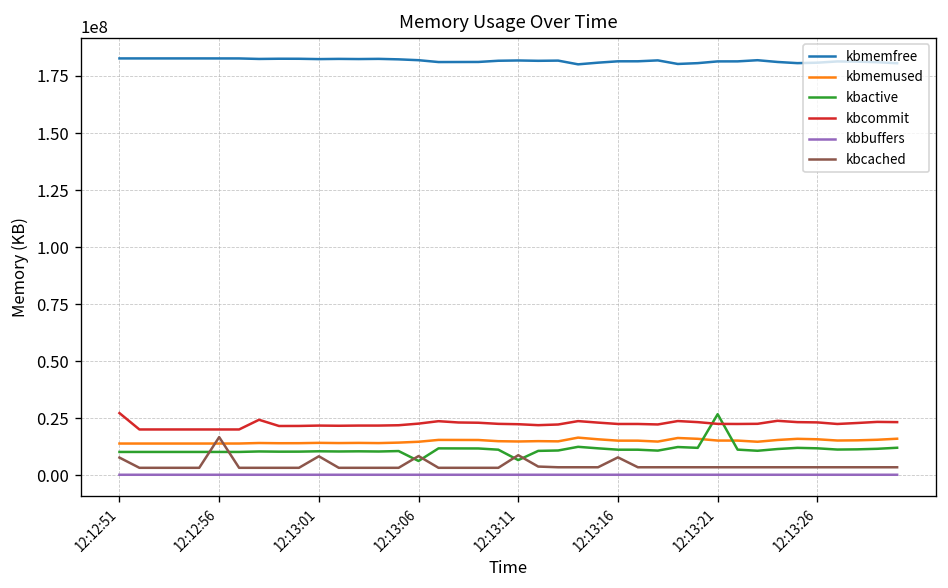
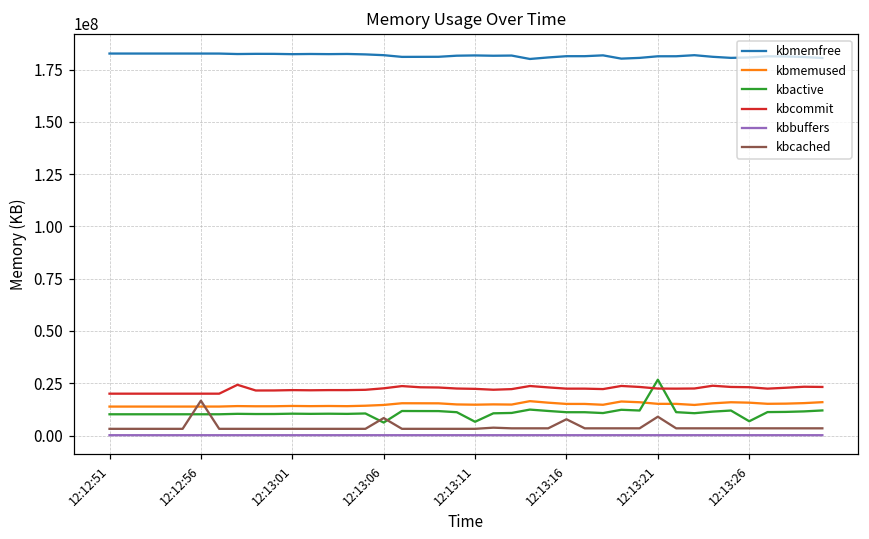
kbcommit, 12:12:51: 27000000 -> 20000000
kbcached, 12:12:51: 8000000 -> 3000000
kbcached, 12:13:01: 8000000 -> 3000000
kbcached, 12:13:11: 9000000 -> 3000000
kbcached, 12:13:21: 3000000 -> 9000000
kbactive, 12:13:26: 12000000 -> 7000000
